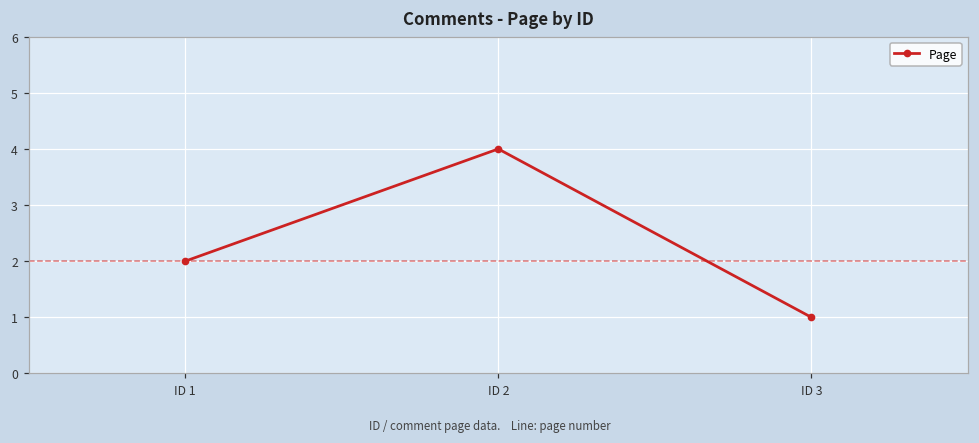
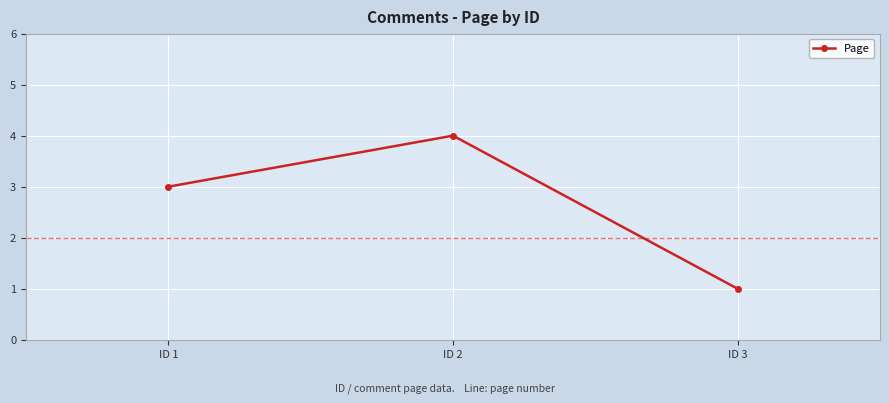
ID 1: 2 -> 3
